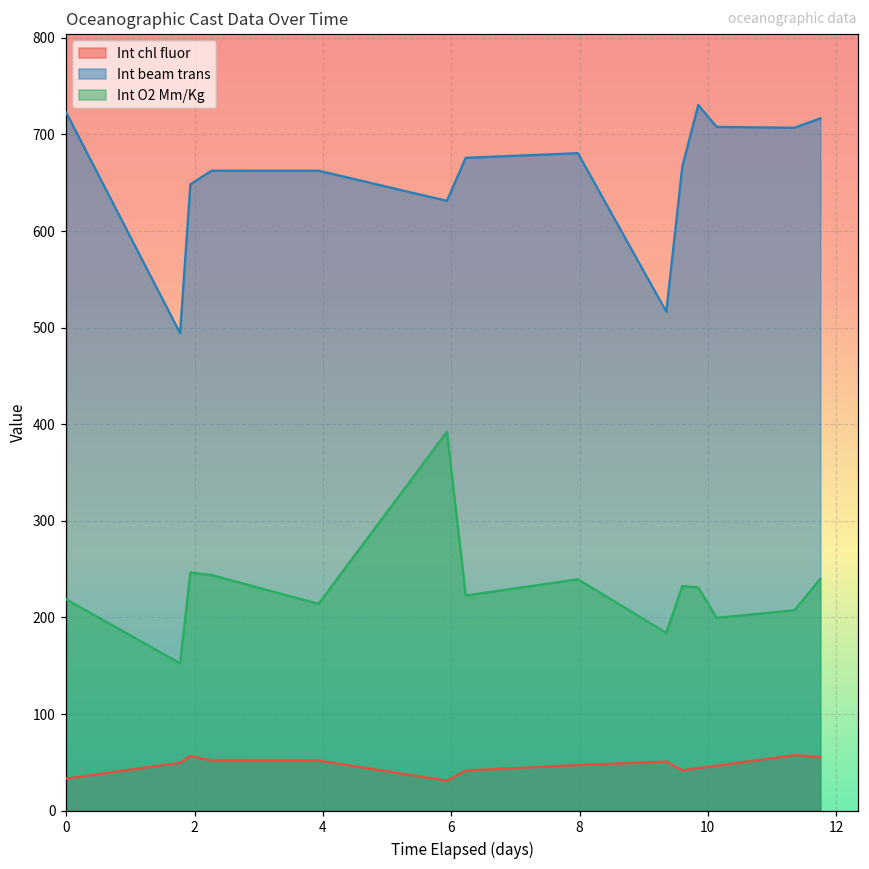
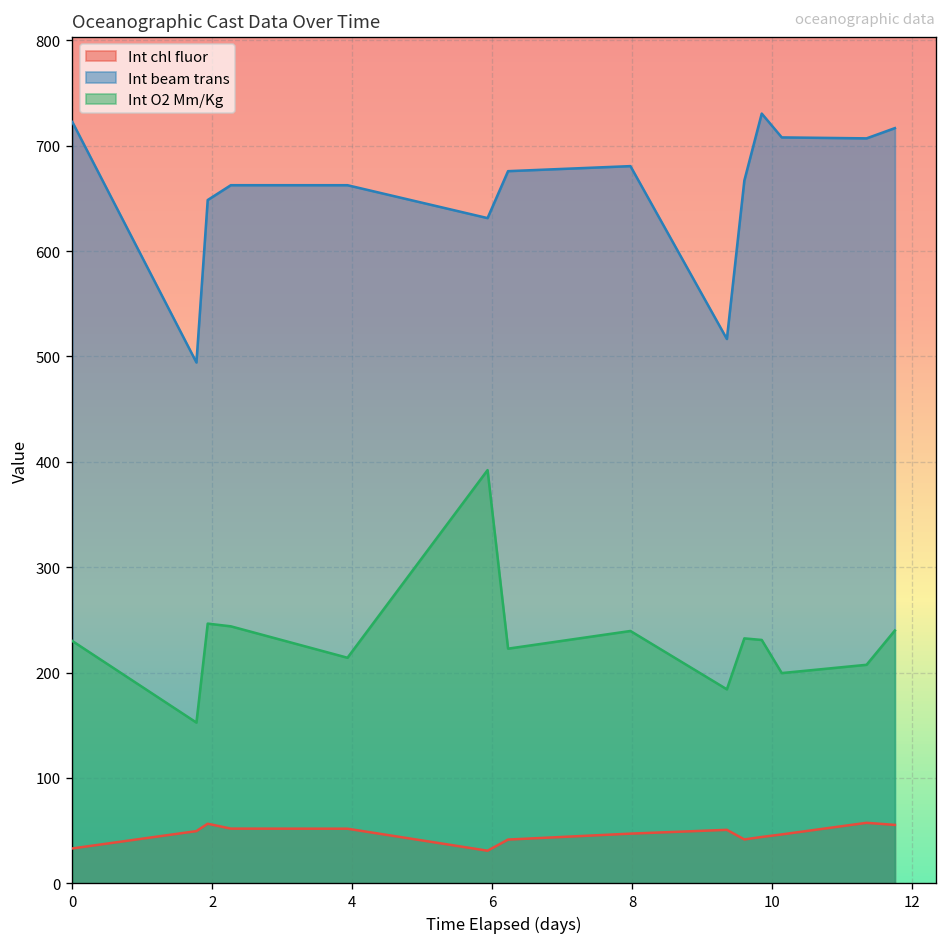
Int O2 Mm/Kg, 0: 220 -> 230
